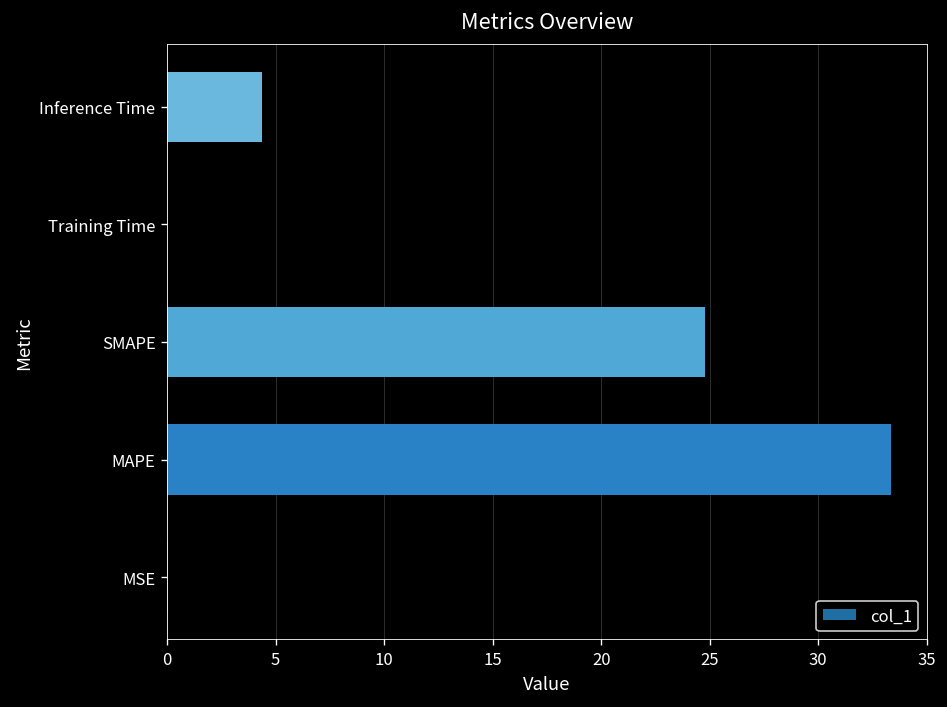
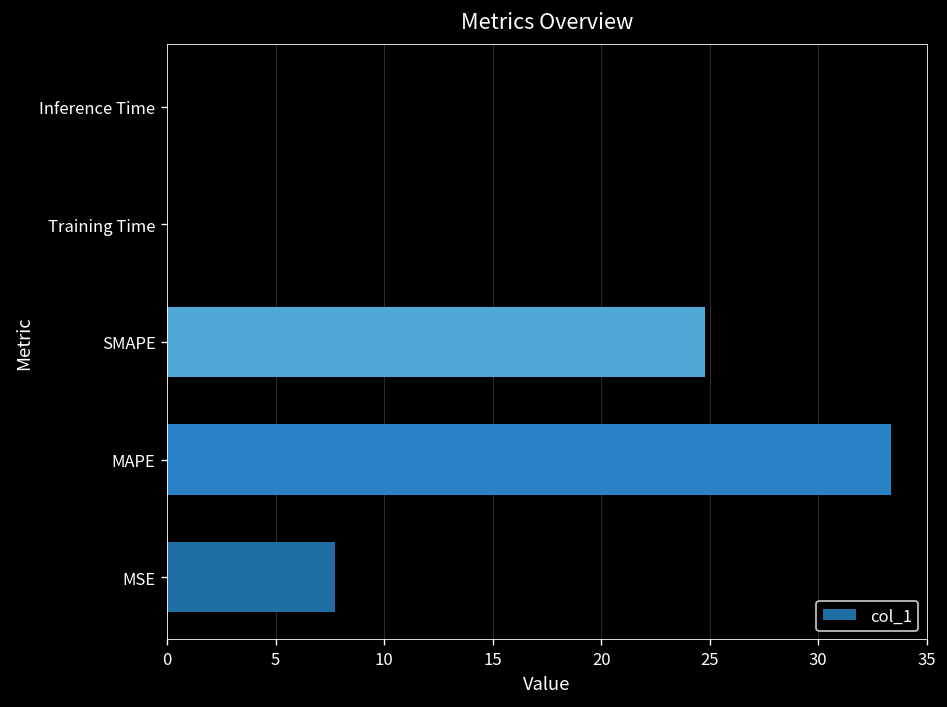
Inference Time: 4.4 -> 0.0
MSE: 0.1 -> 7.7
